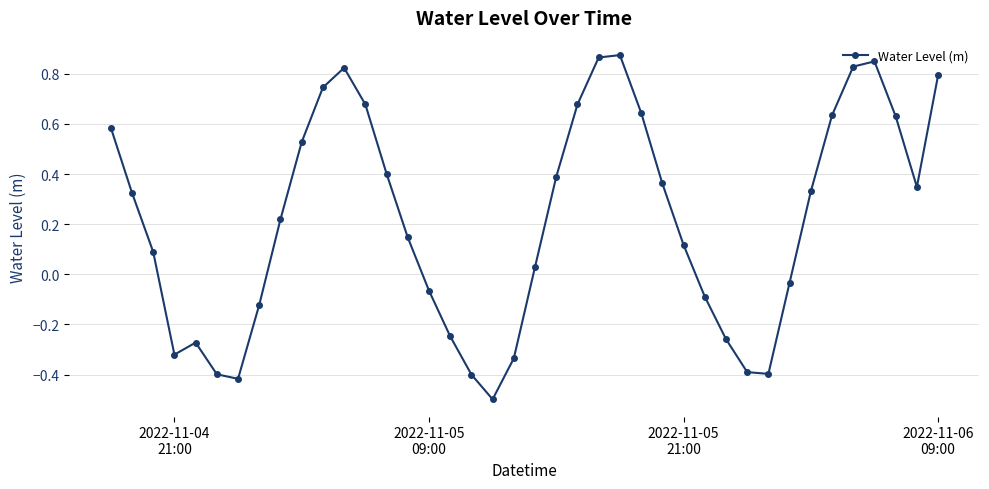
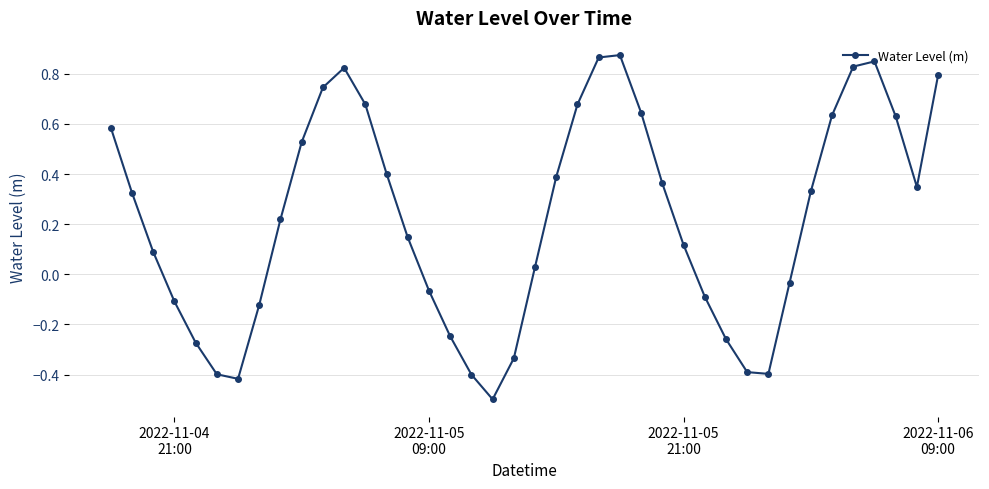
2022-11-04 21:00: -0.32 -> -0.11
